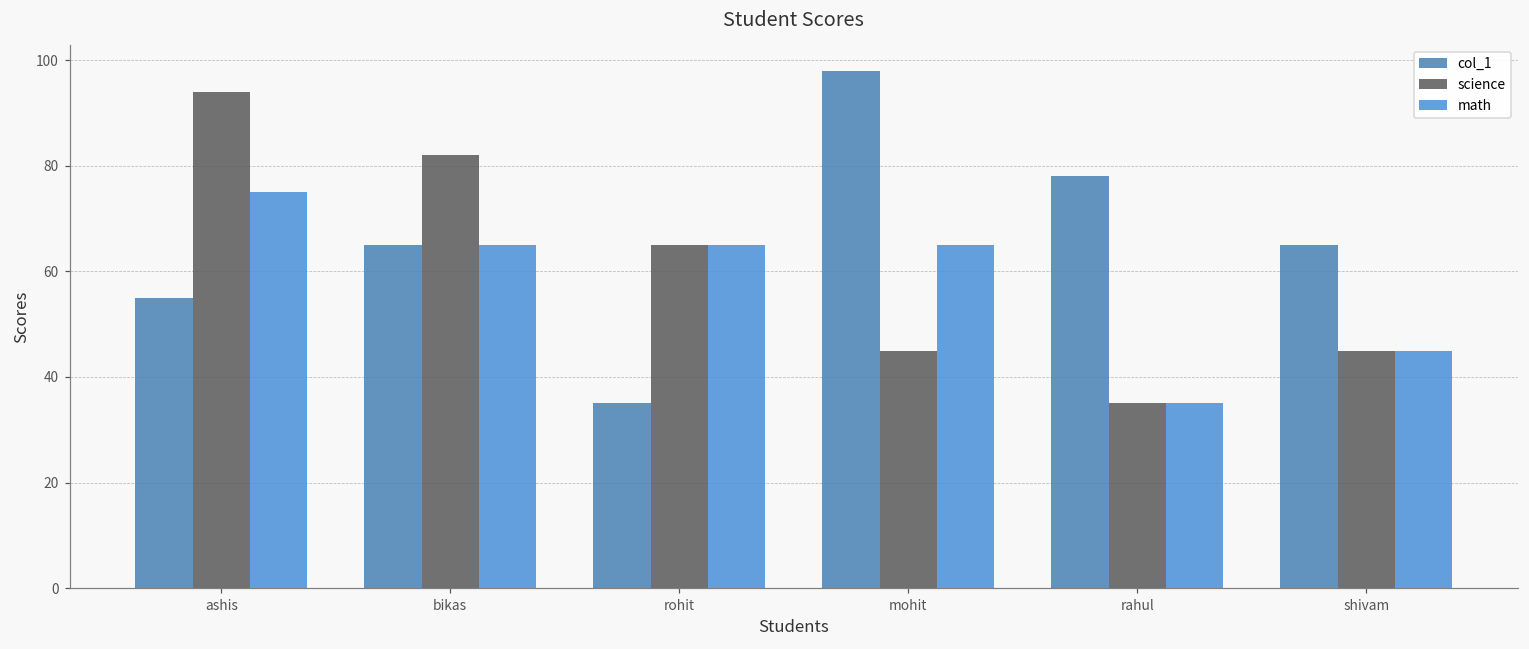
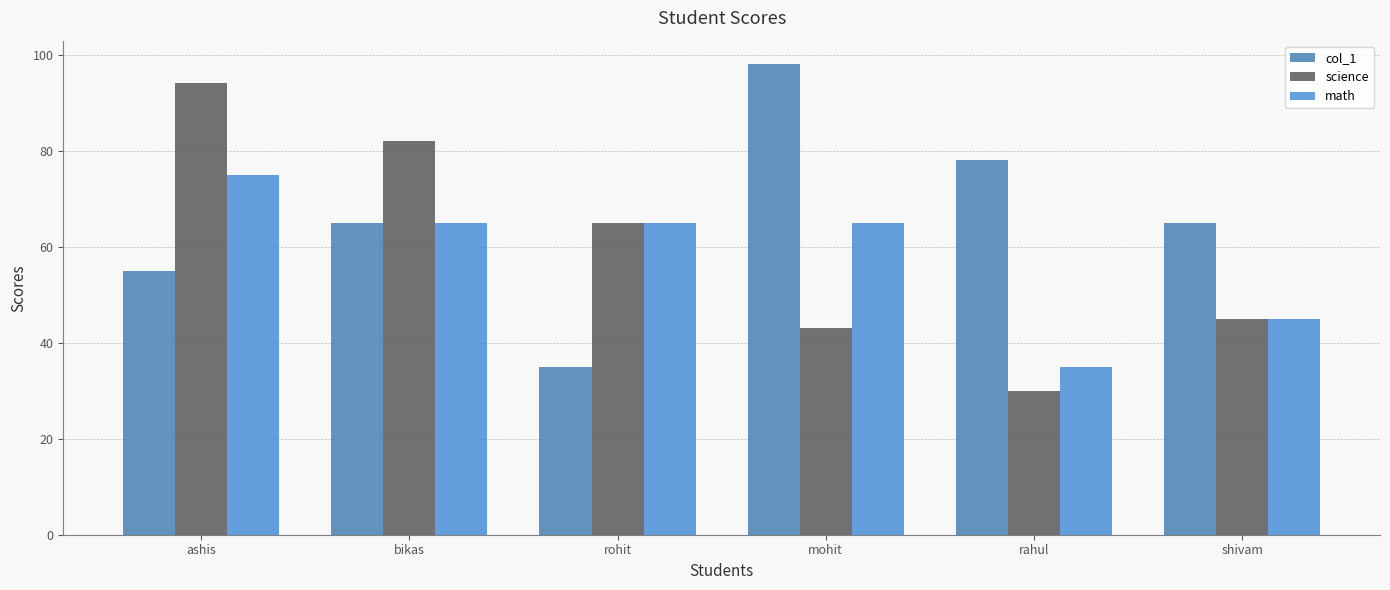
science, mohit: 45 -> 43
science, rahul: 35 -> 30
